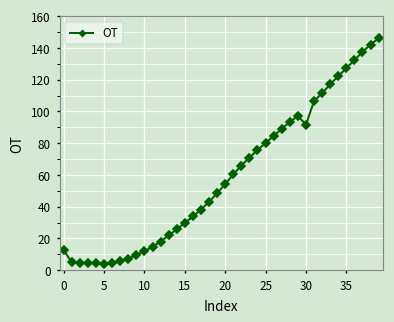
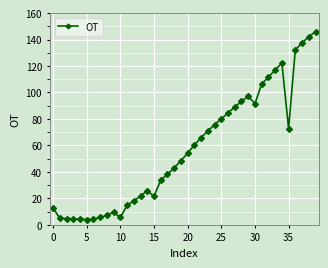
10: 12 -> 6
15: 30 -> 21
35: 127 -> 73
